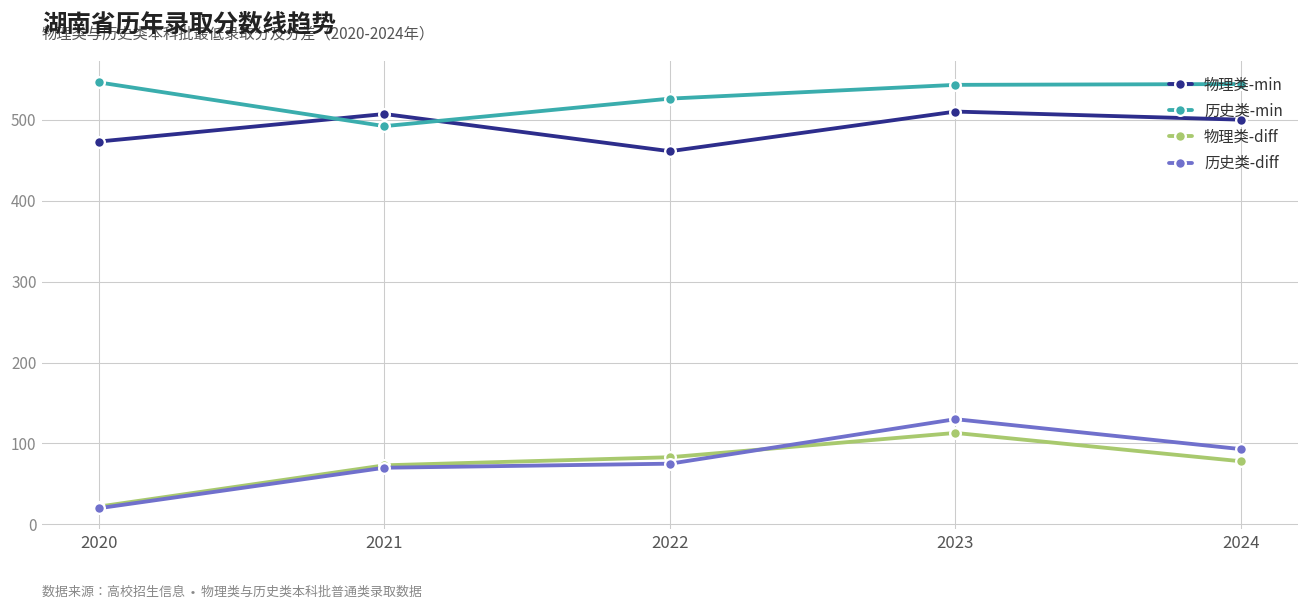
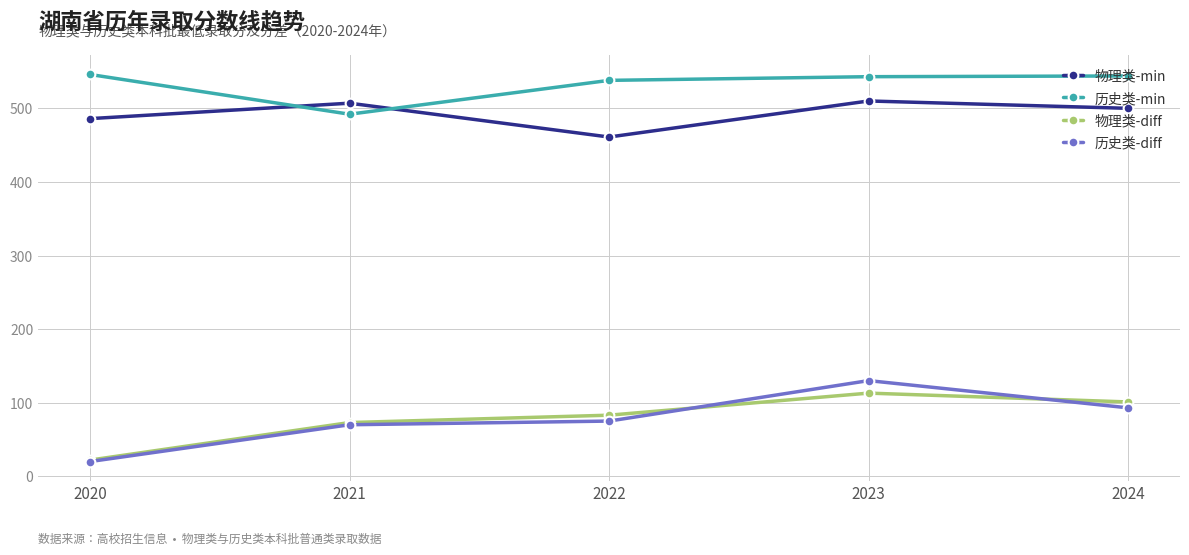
物理类-min, 2020: 470 -> 490
历史类-min, 2022: 530 -> 540
物理类-diff, 2024: 80 -> 100
